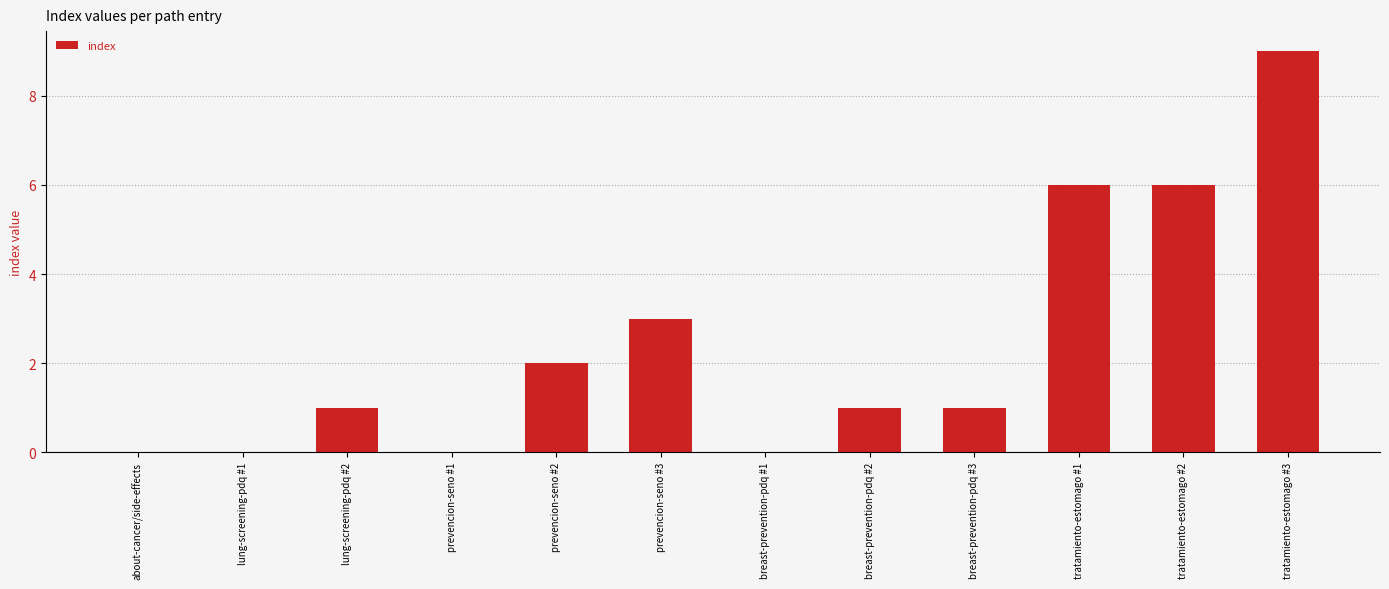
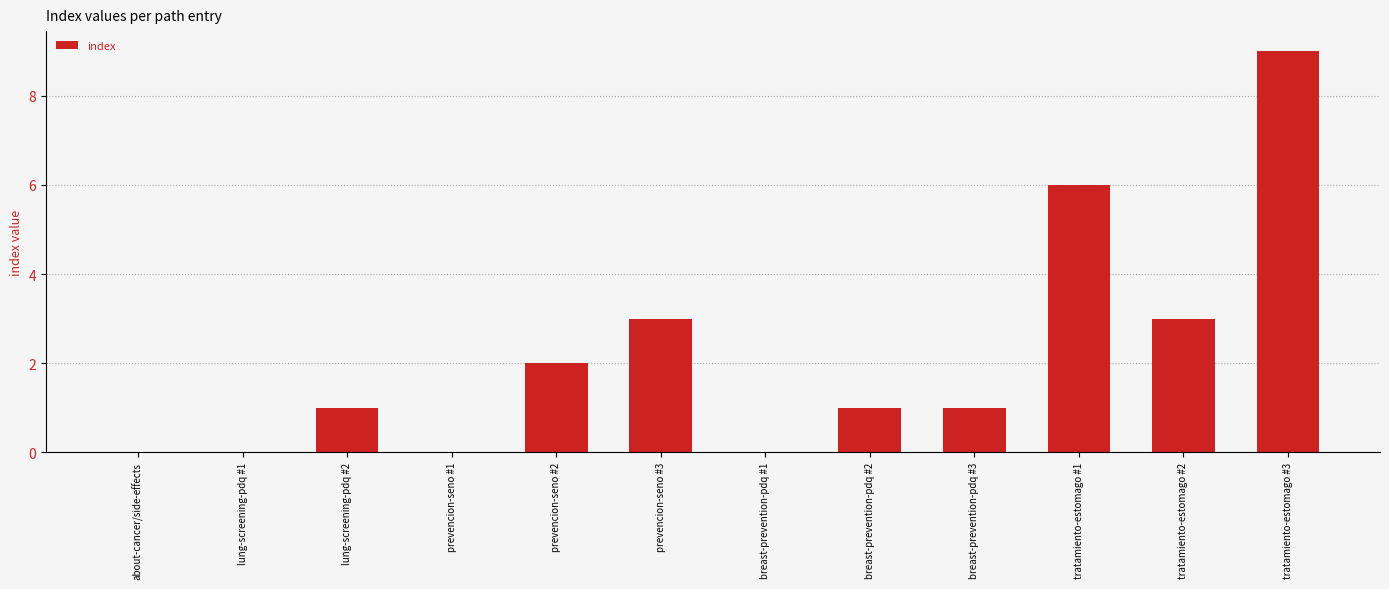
tratamiento-estomago #2: 6 -> 3
